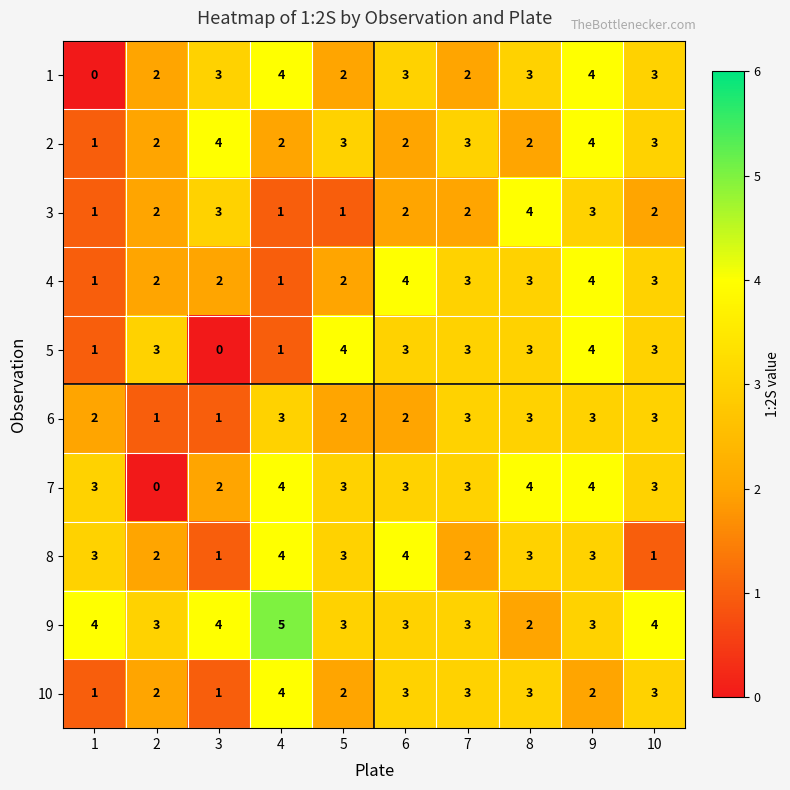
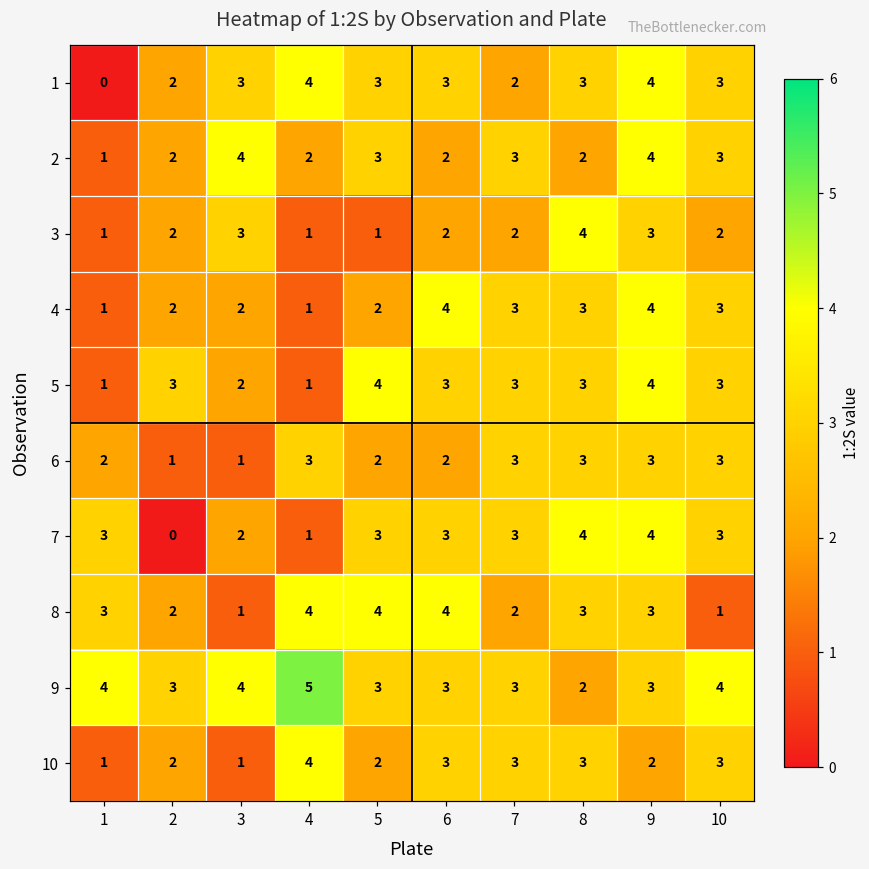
1, 5: 2 -> 3
5, 3: 0 -> 2
7, 4: 4 -> 1
8, 5: 3 -> 4
